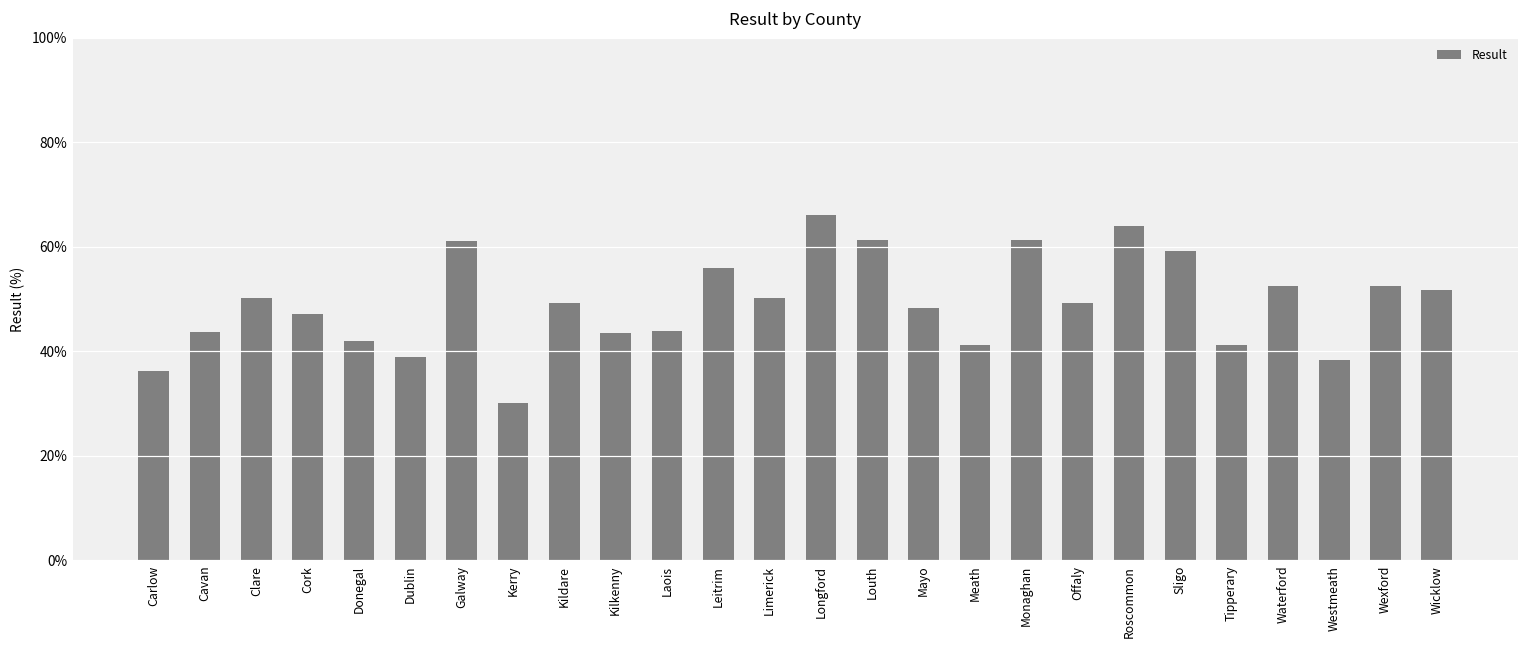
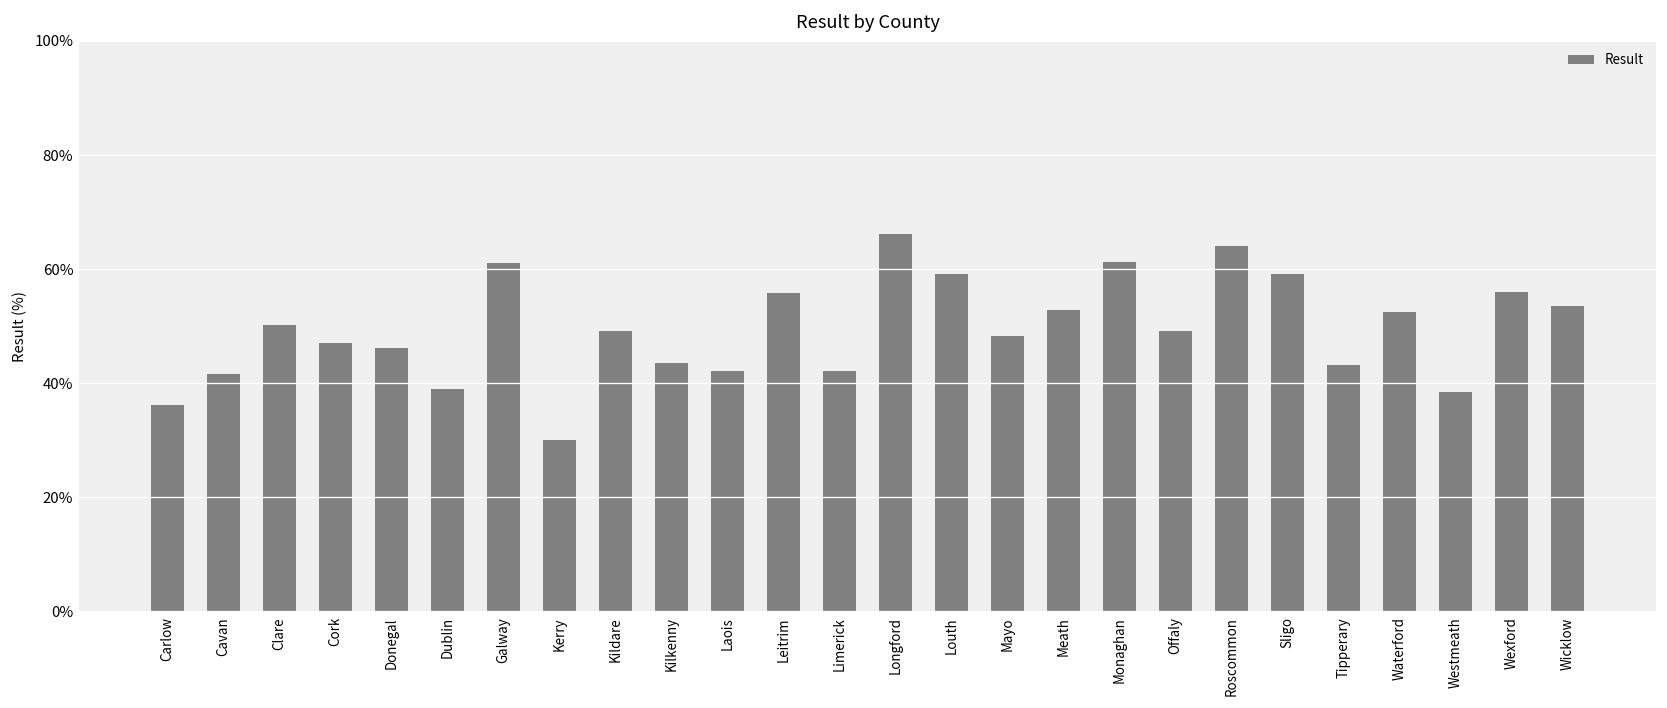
Cavan: 44% -> 42%
Donegal: 42% -> 46%
Laois: 44% -> 42%
Limerick: 50% -> 42%
Louth: 61% -> 59%
Meath: 41% -> 53%
Tipperary: 41% -> 43%
Wexford: 52% -> 56%
Wicklow: 52% -> 54%
